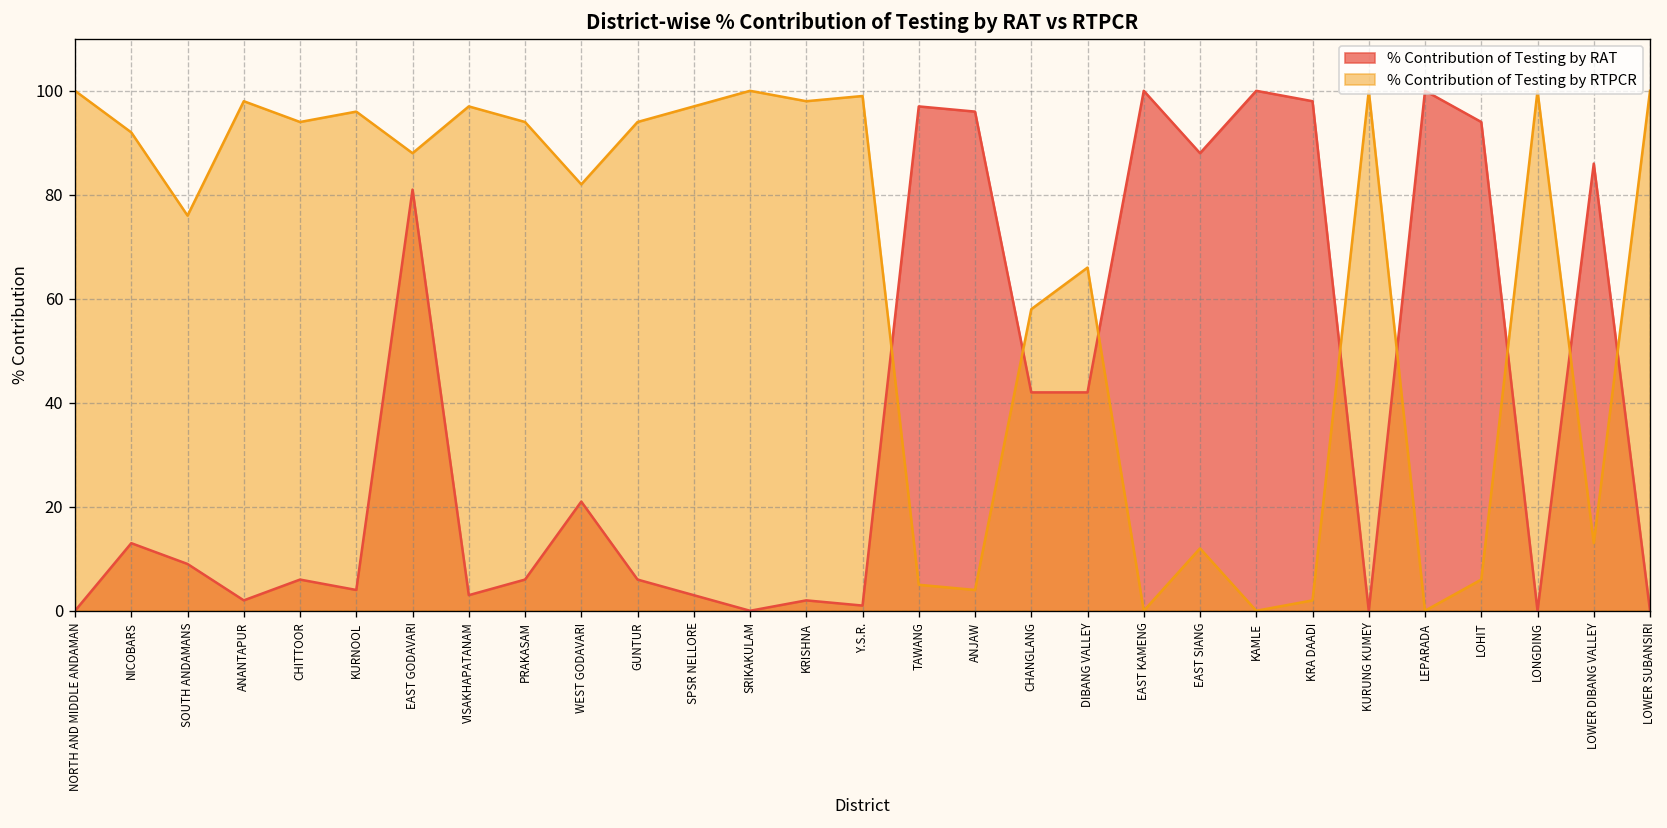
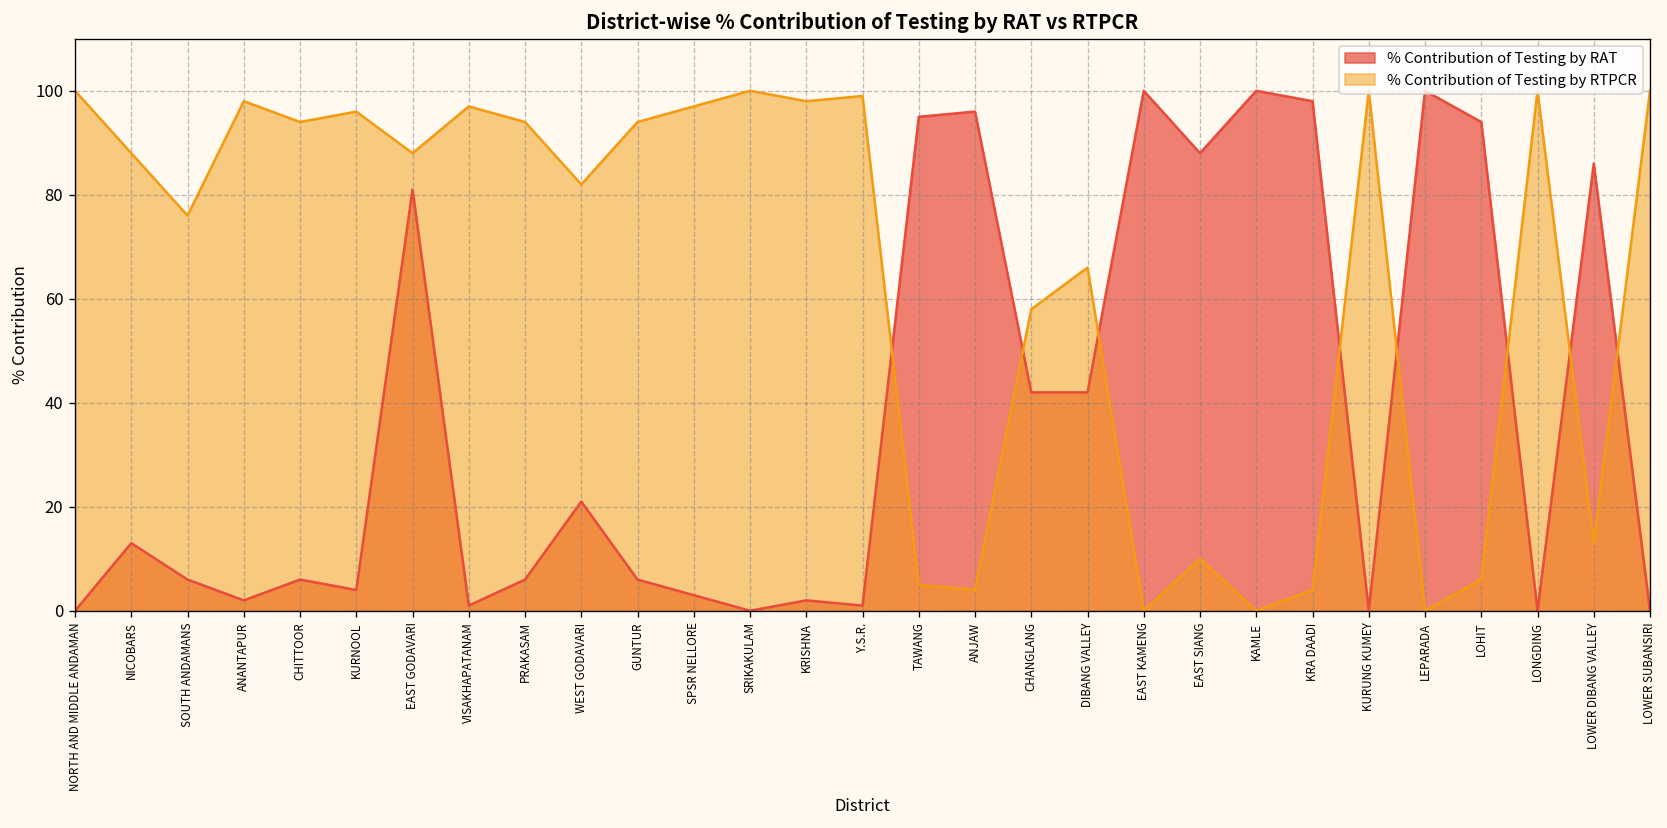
% Contribution of Testing by RTPCR, NICOBARS: 92 -> 88
% Contribution of Testing by RAT, SOUTH ANDAMANS: 9 -> 6
% Contribution of Testing by RAT, VISAKHAPATANAM: 3 -> 1
% Contribution of Testing by RAT, TAWANG: 97 -> 95
% Contribution of Testing by RTPCR, EAST SIANG: 12 -> 10
% Contribution of Testing by RTPCR, KRA DAADI: 2 -> 4
